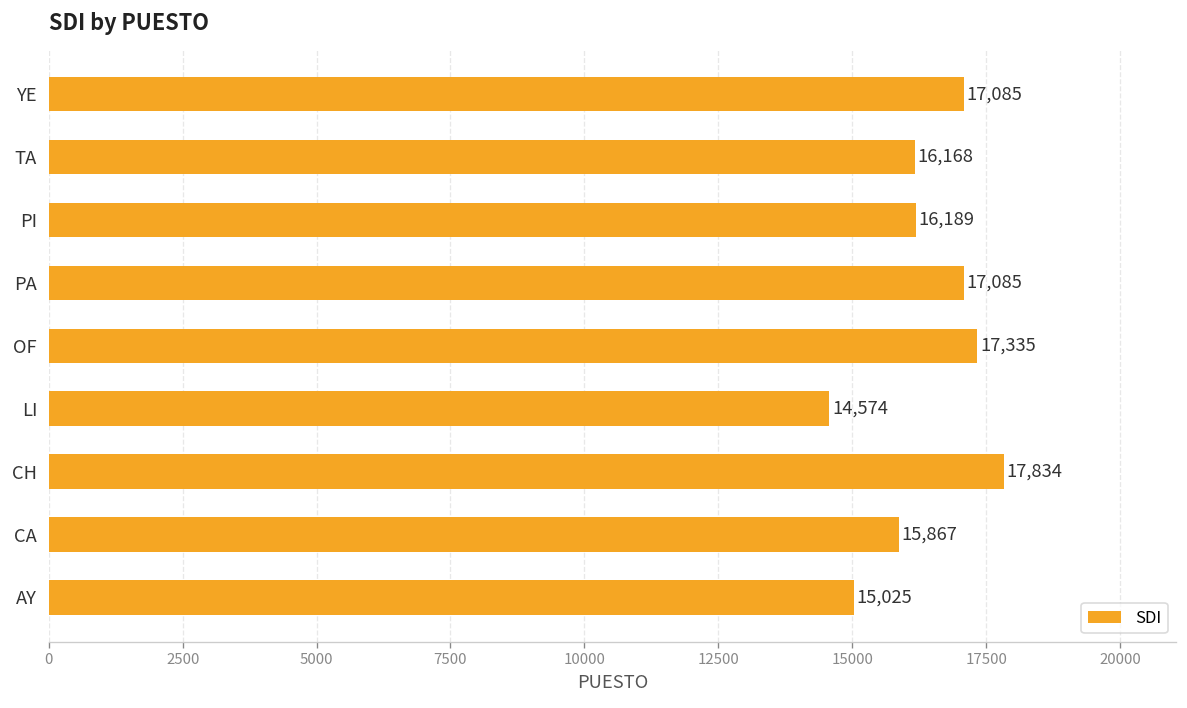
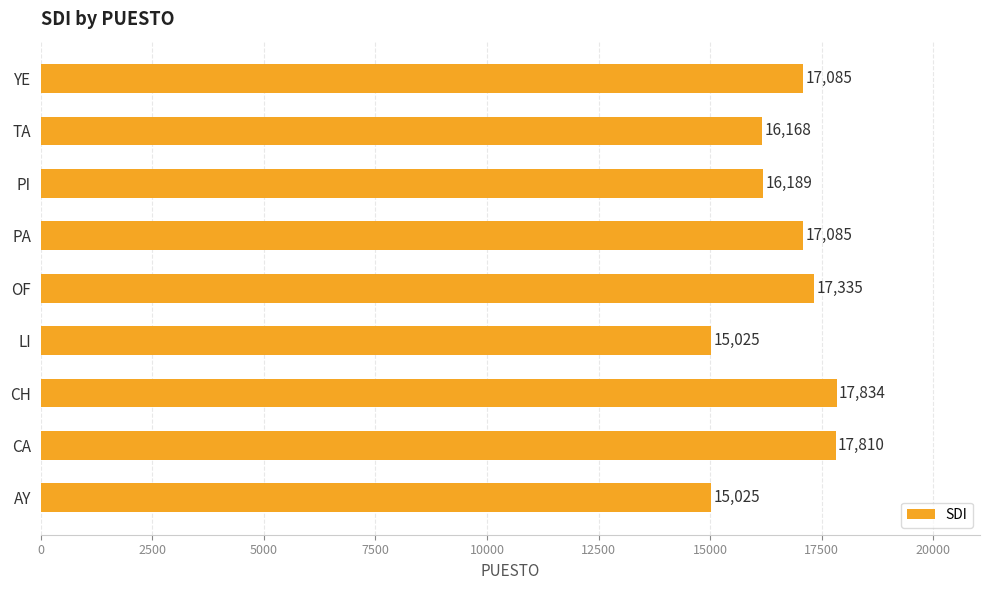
LI: 14,574 -> 15,025
CA: 15,867 -> 17,810
